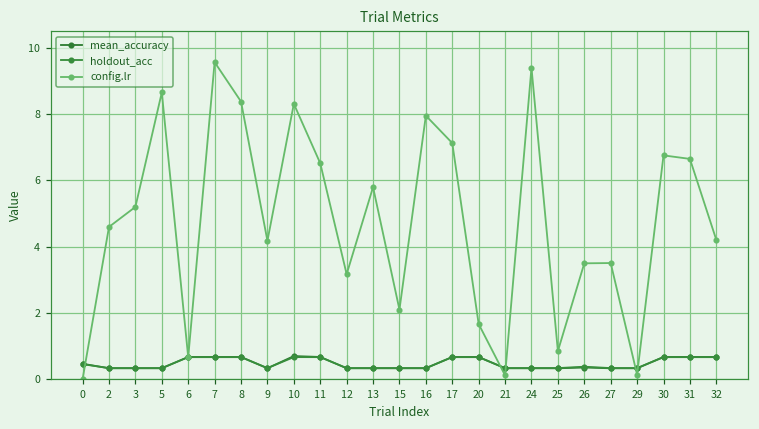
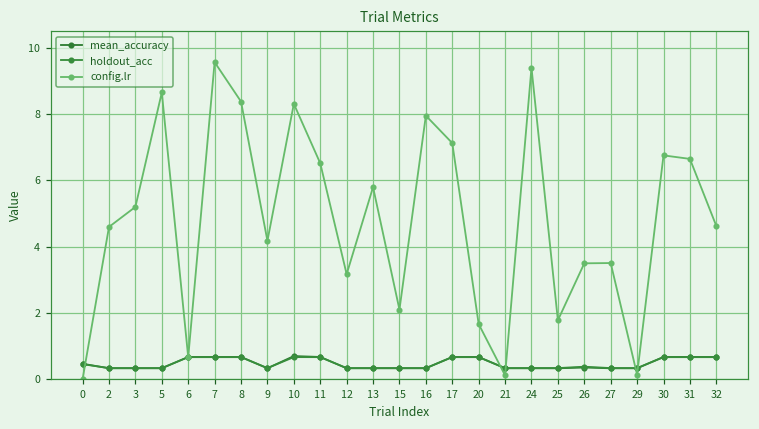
config.lr, 25: 0.8 -> 1.8
config.lr, 32: 4.2 -> 4.6
